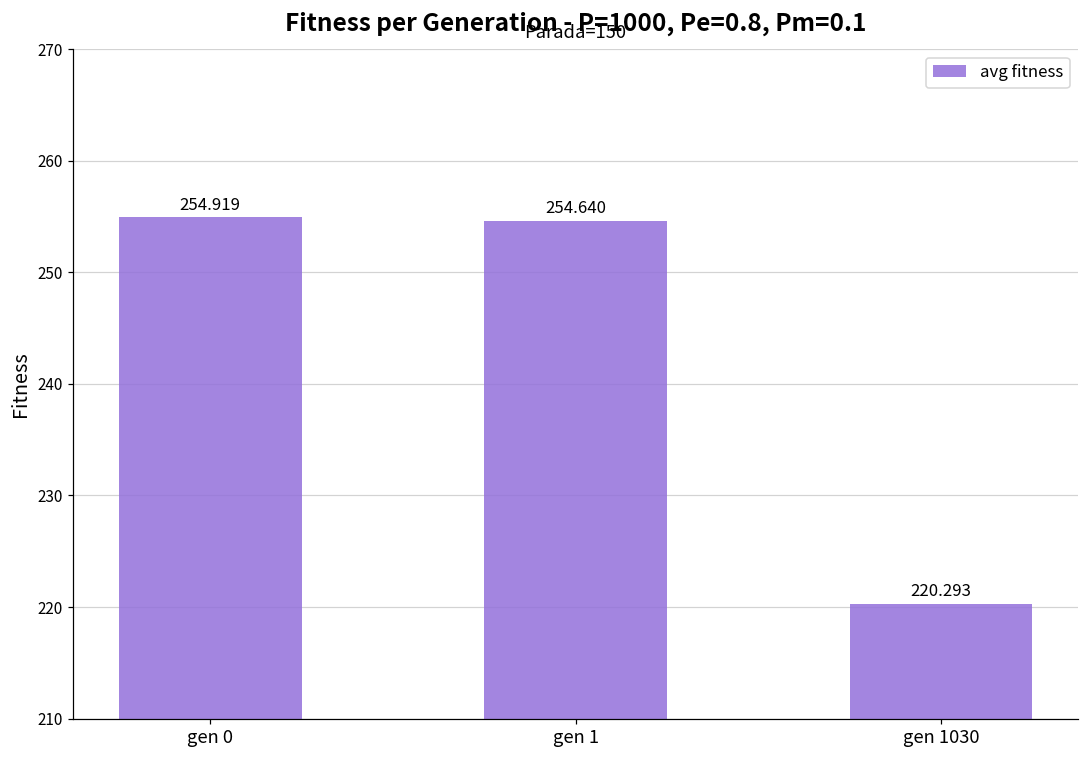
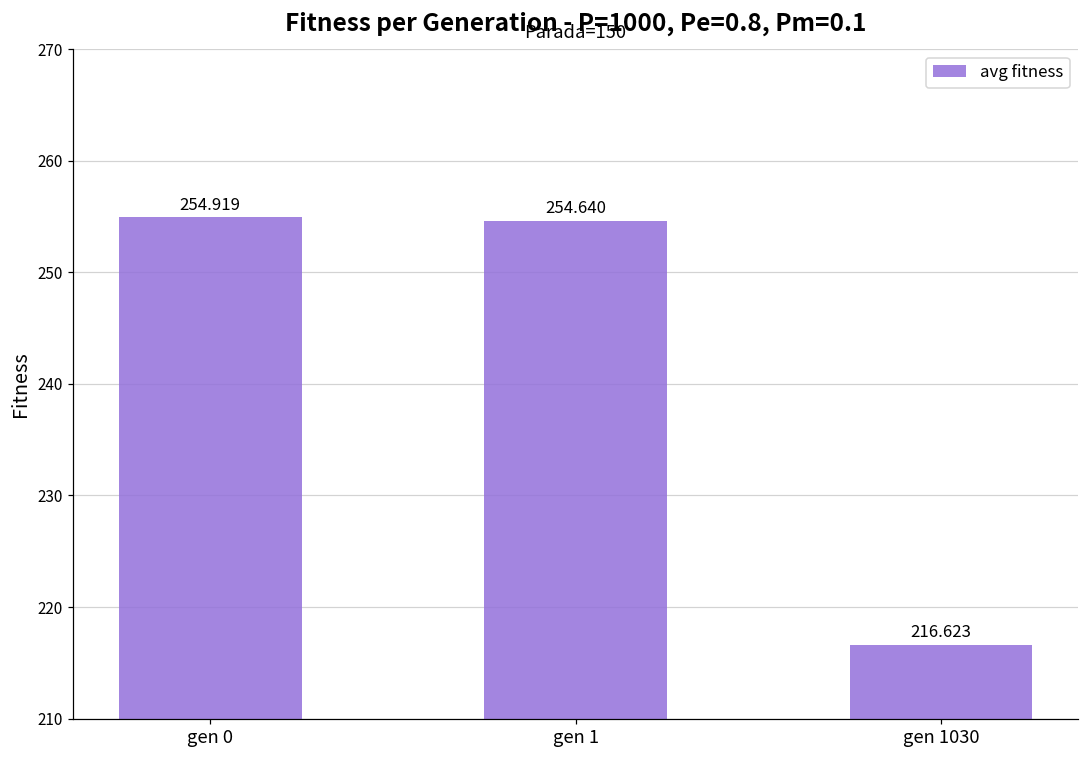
gen 1030: 220.293 -> 216.623
